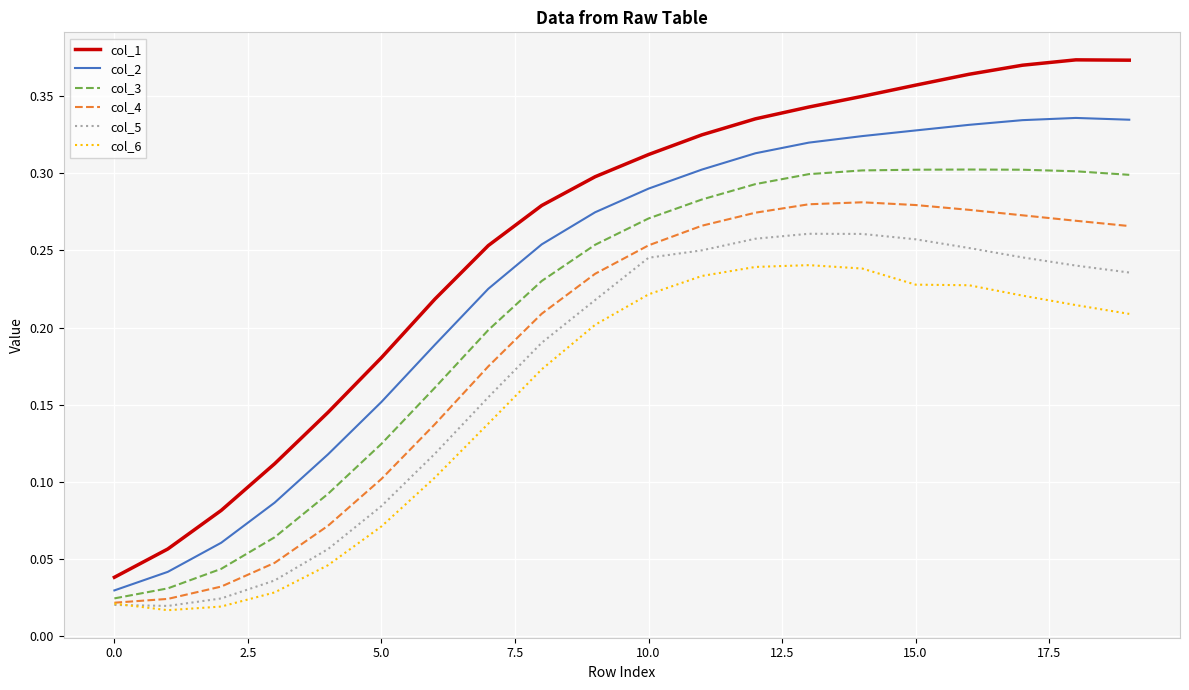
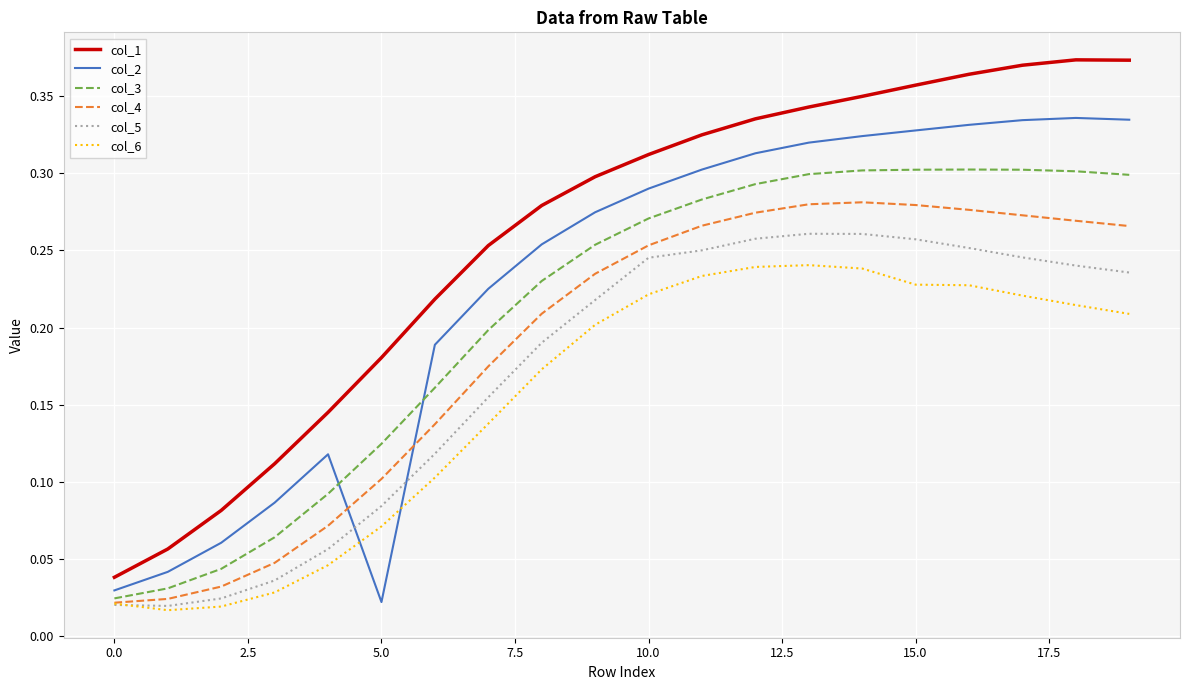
col_2, 5.0: 0.152 -> 0.022
